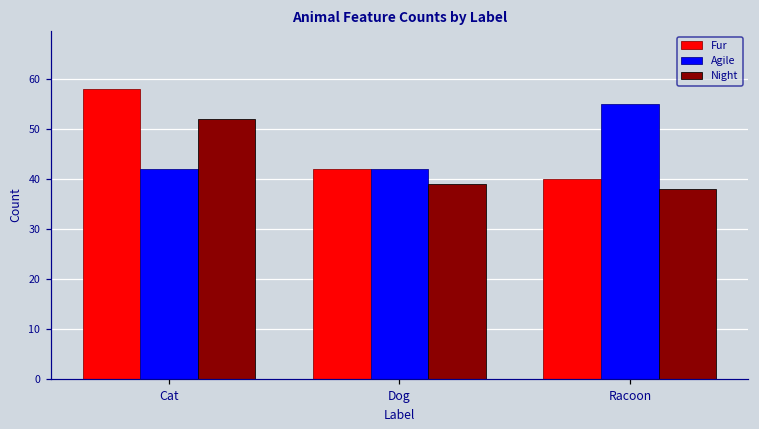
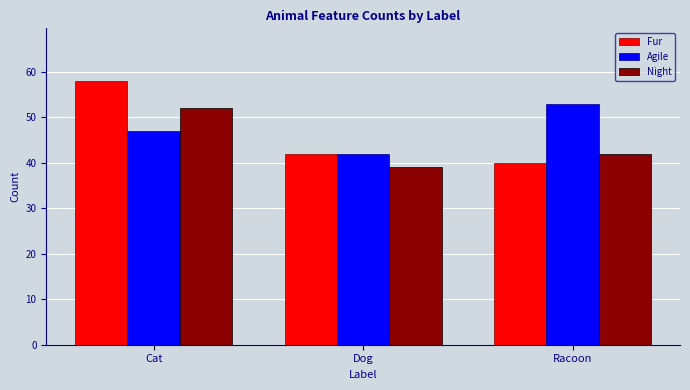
Agile, Cat: 42 -> 47
Agile, Racoon: 55 -> 53
Night, Racoon: 38 -> 42
